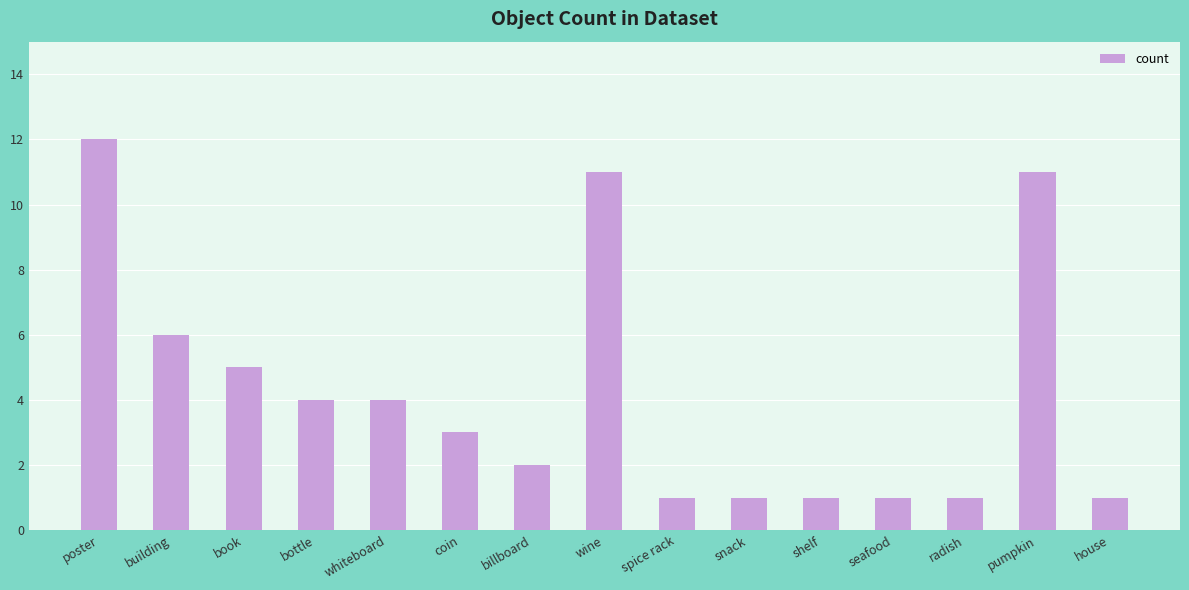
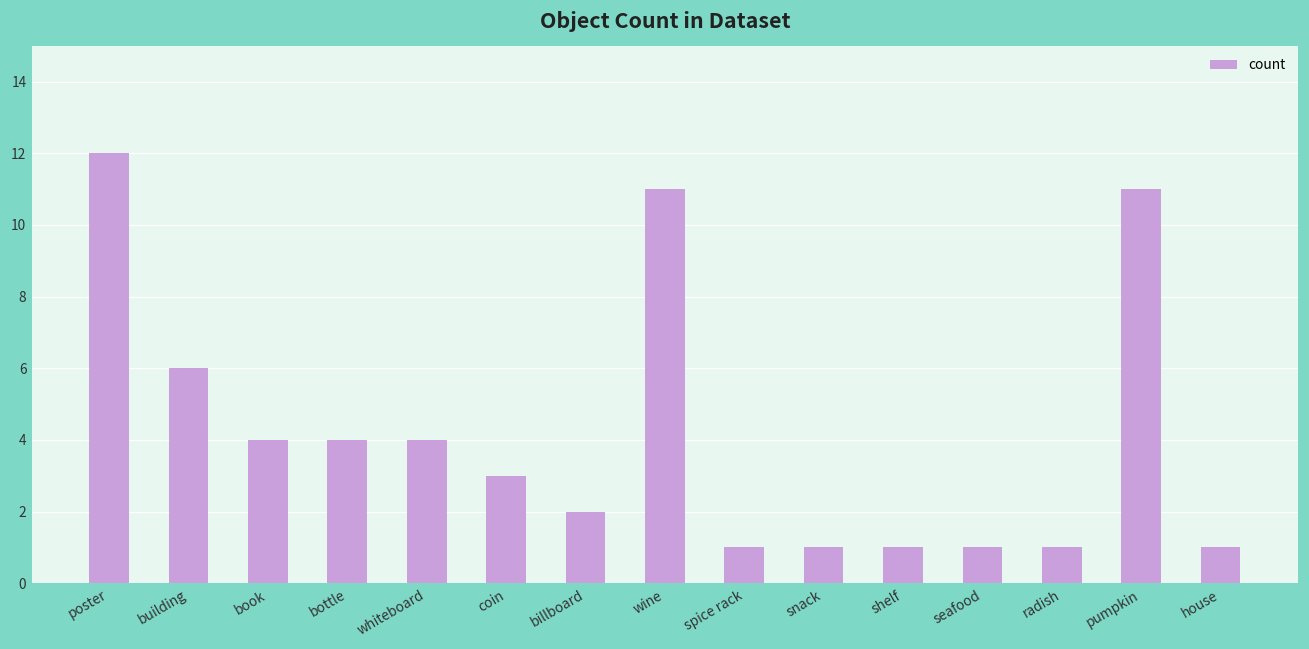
book: 5 -> 4
